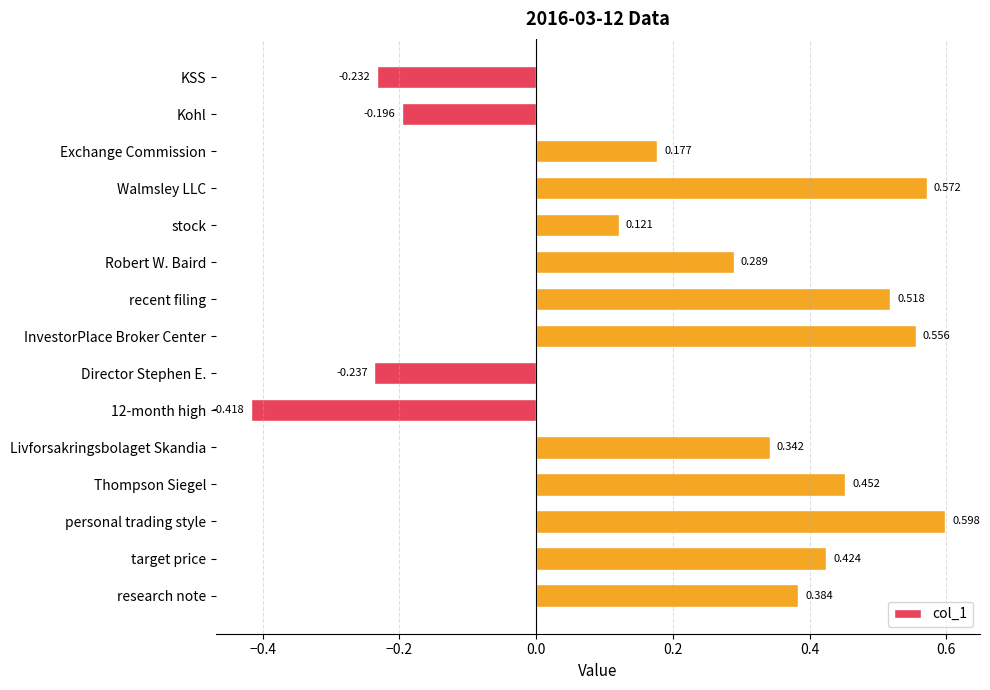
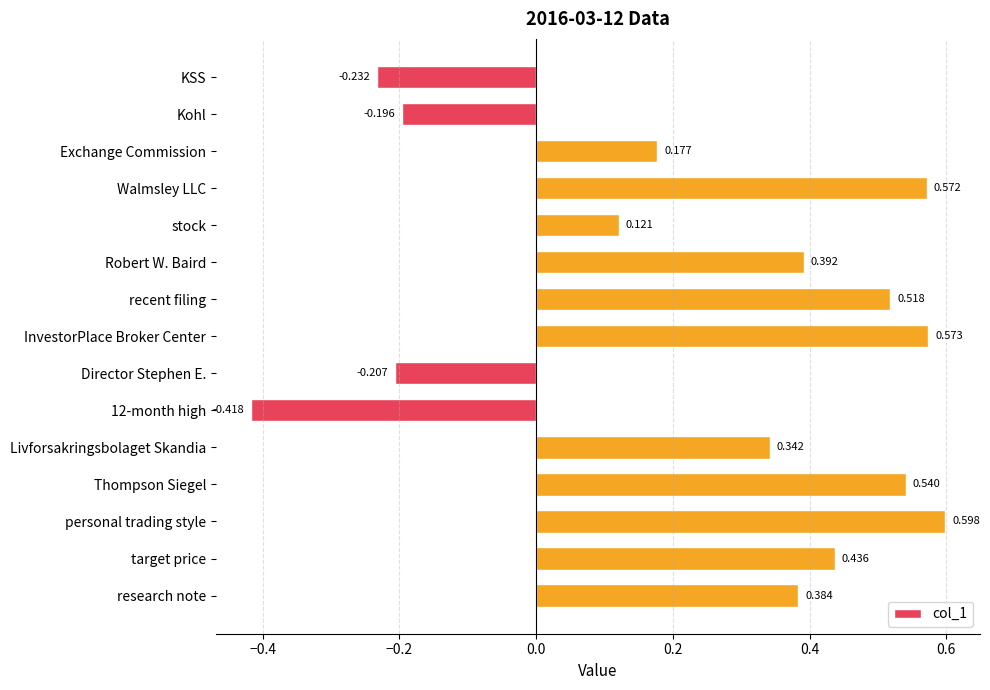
Robert W. Baird: 0.289 -> 0.392
InvestorPlace Broker Center: 0.556 -> 0.573
Director Stephen E.: -0.237 -> -0.207
Thompson Siegel: 0.452 -> 0.540
target price: 0.424 -> 0.436
